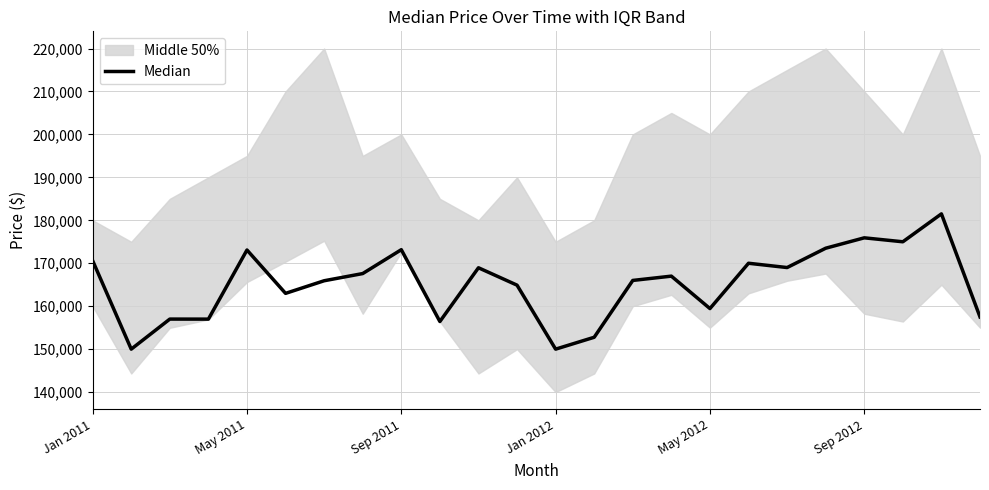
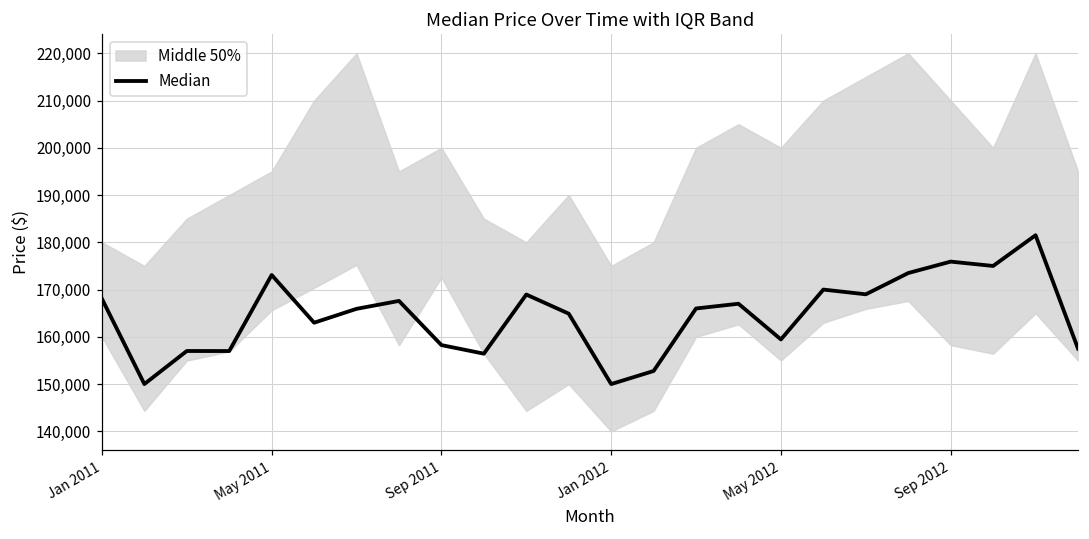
Median, Jan 2011: 171,000 -> 168,000
Median, Sep 2011: 173,000 -> 158,000
